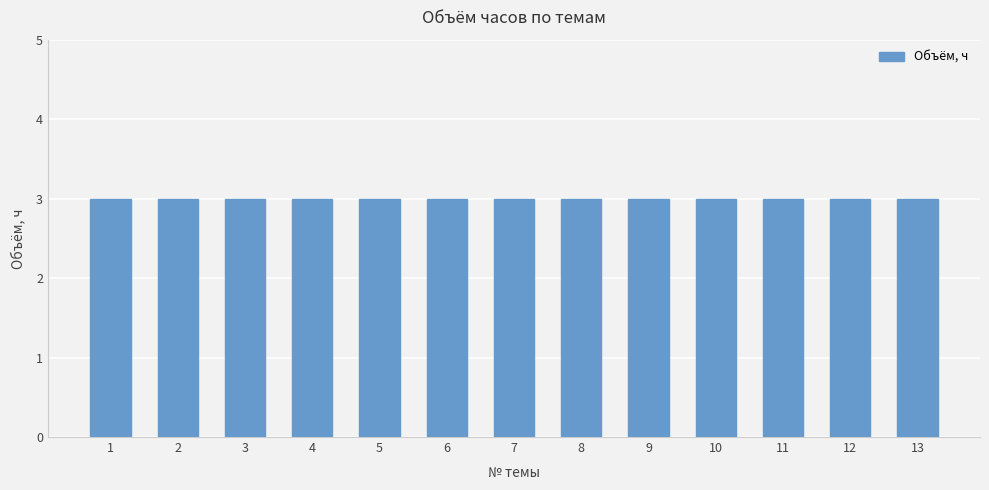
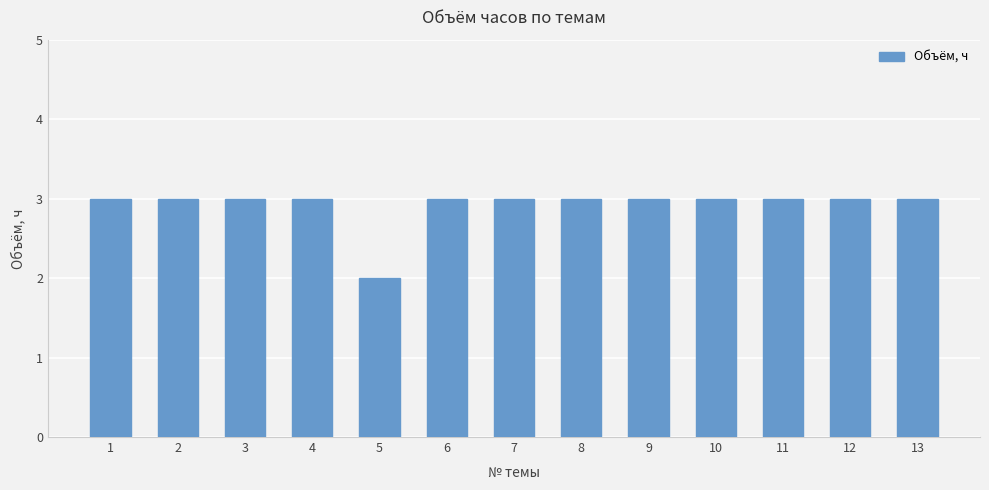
5: 3 -> 2
